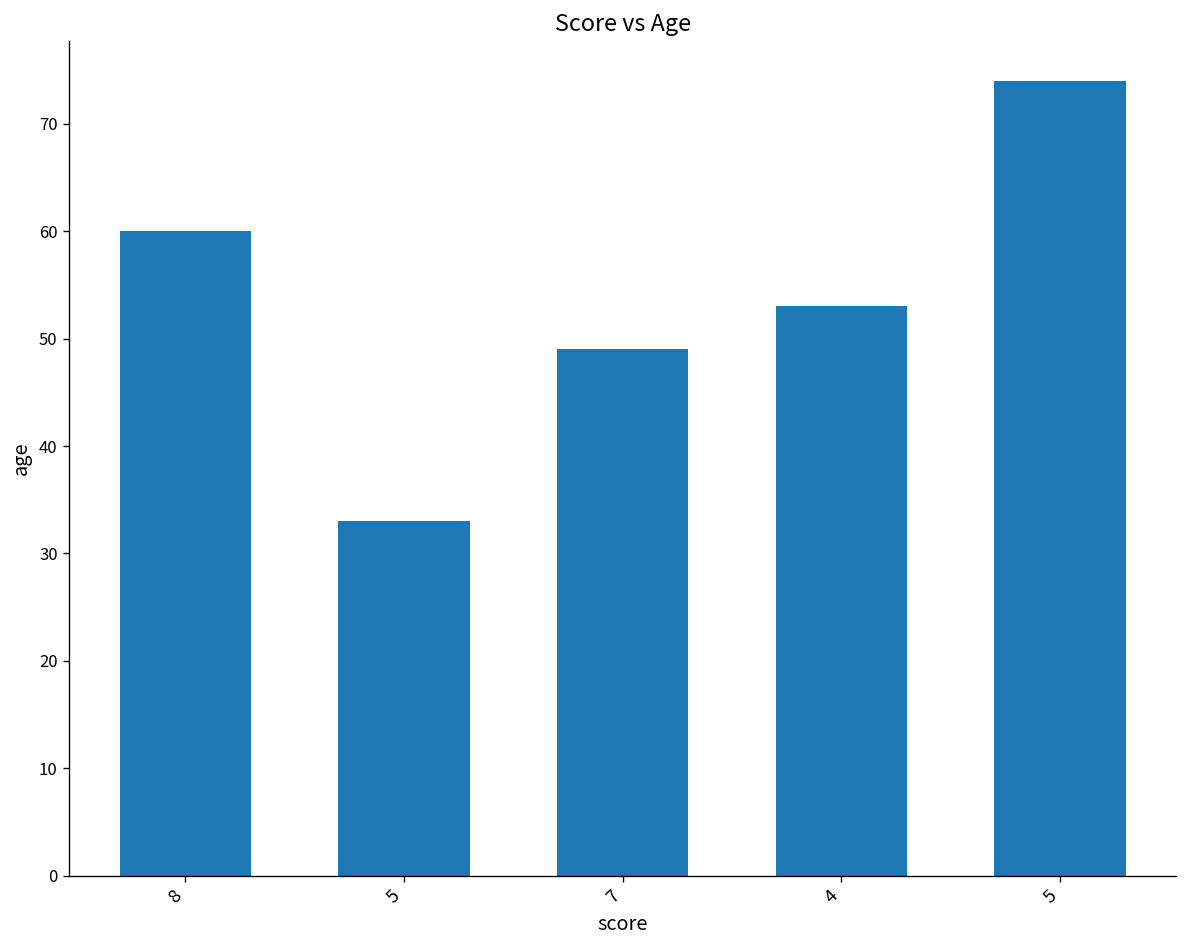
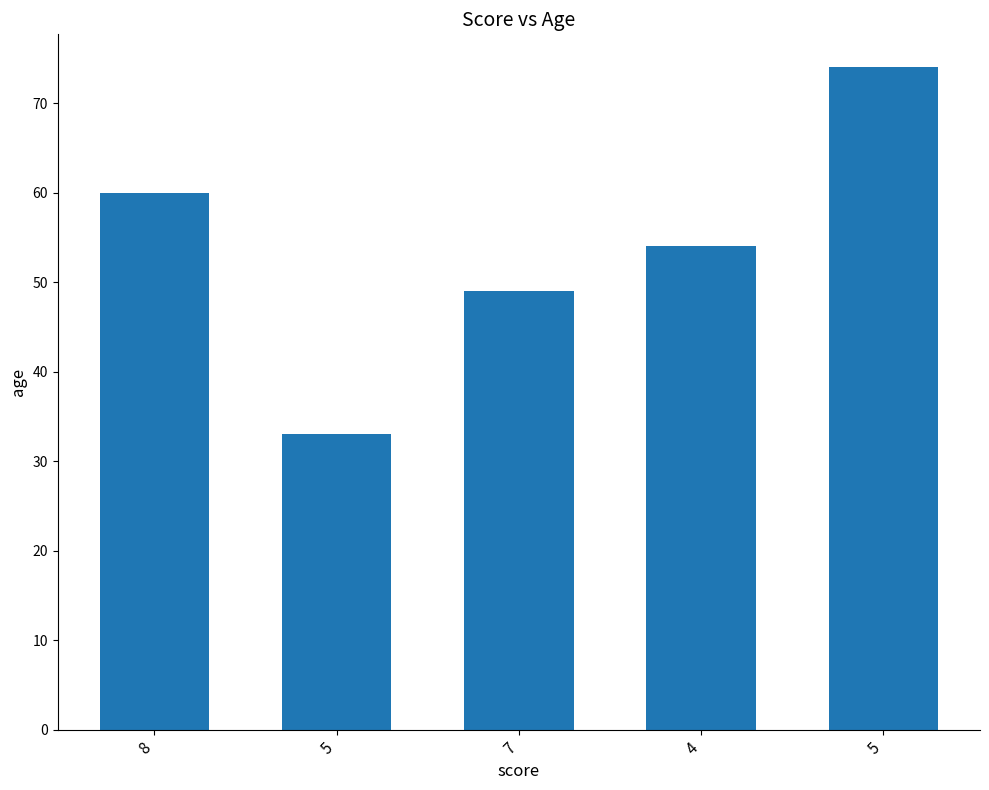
4: 53 -> 54
